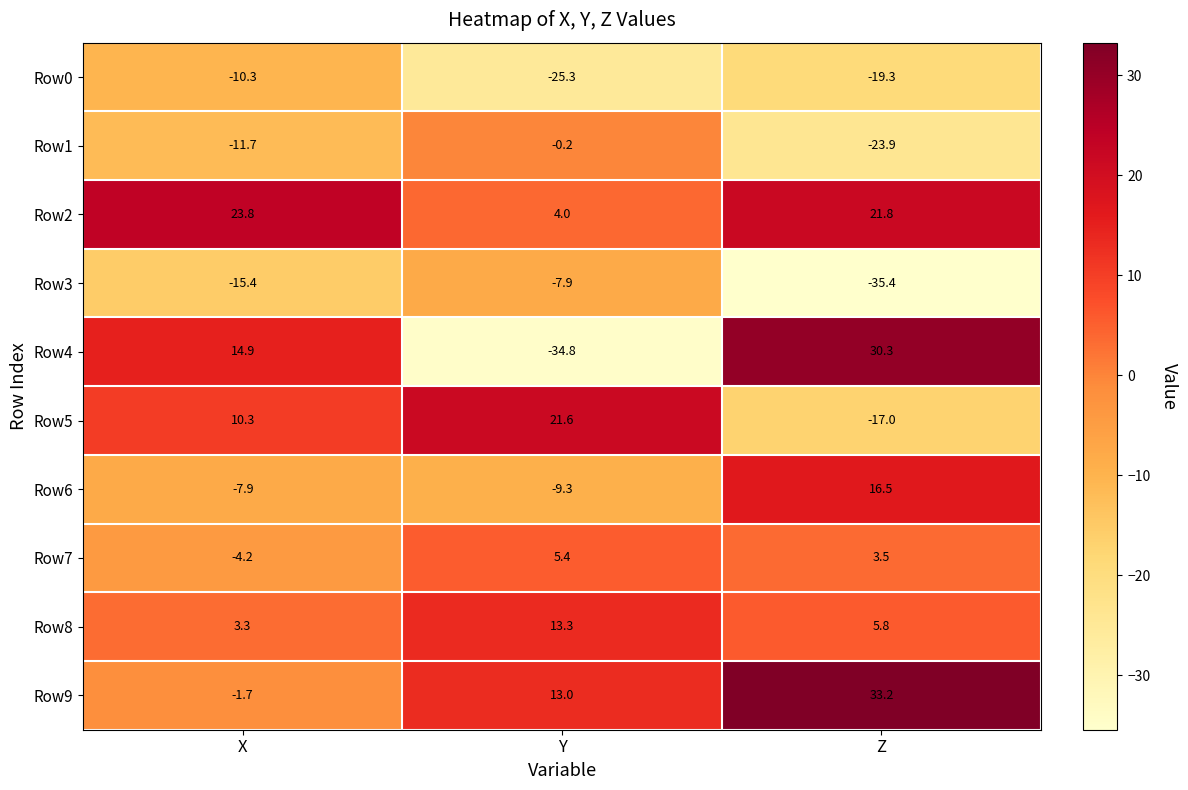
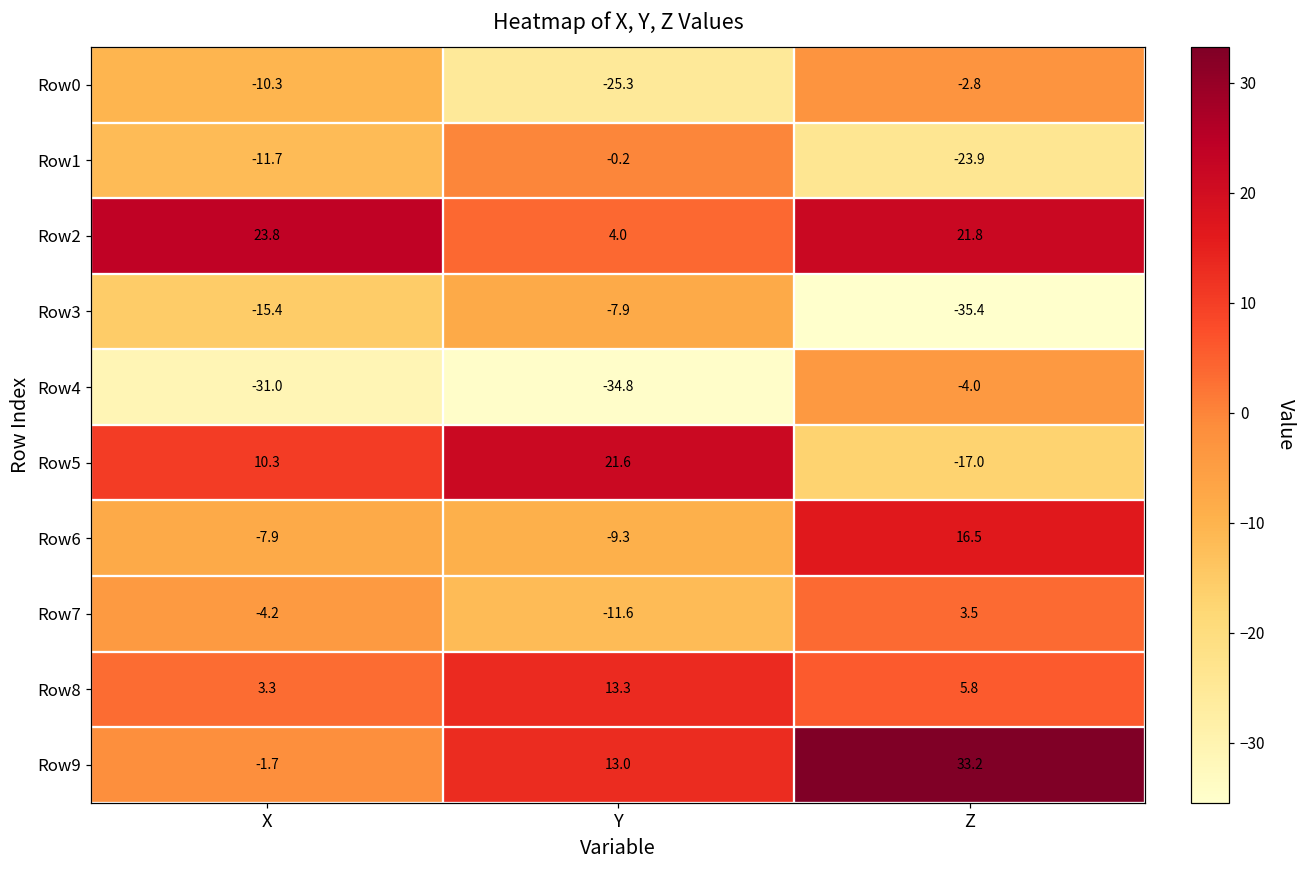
Row0, Z: -19.3 -> -2.8
Row4, X: 14.9 -> -31.0
Row4, Z: 30.3 -> -4.0
Row7, Y: 5.4 -> -11.6
